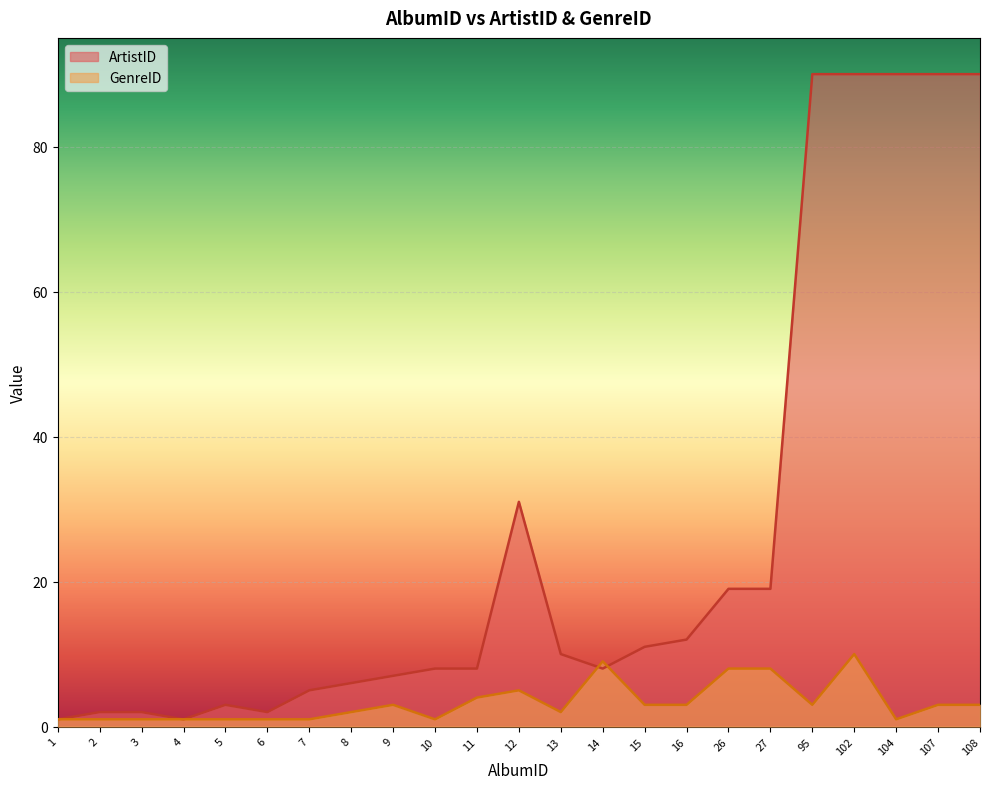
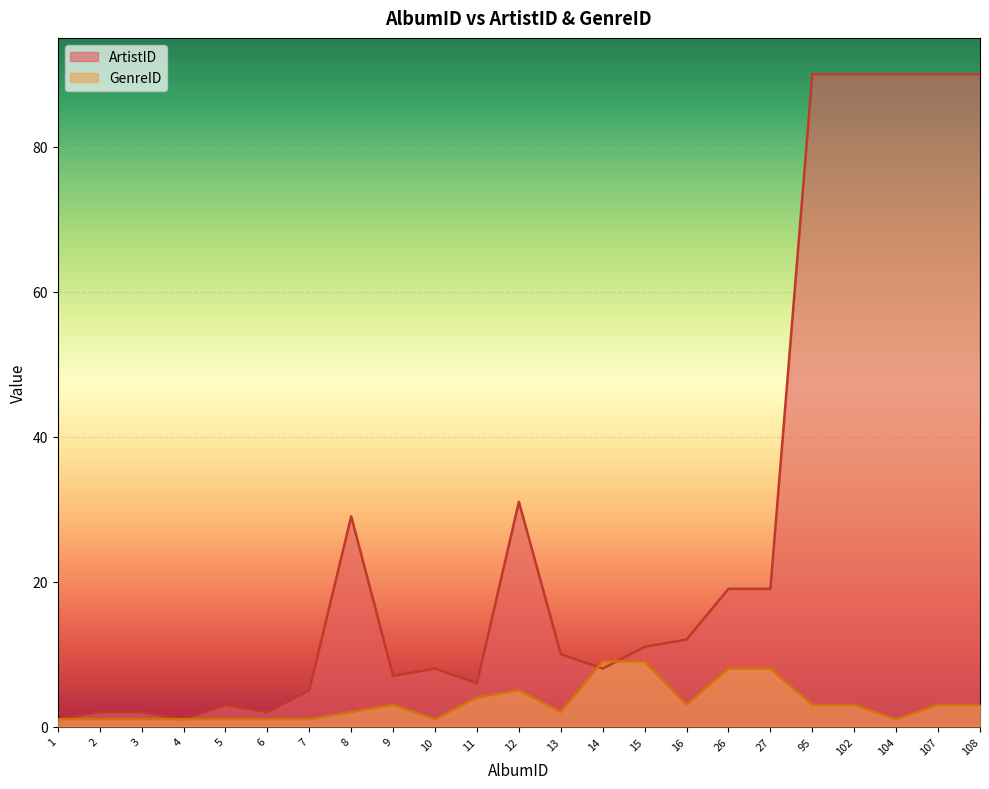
ArtistID, 8: 6 -> 29
ArtistID, 11: 8 -> 6
GenreID, 15: 3 -> 9
GenreID, 102: 10 -> 3
